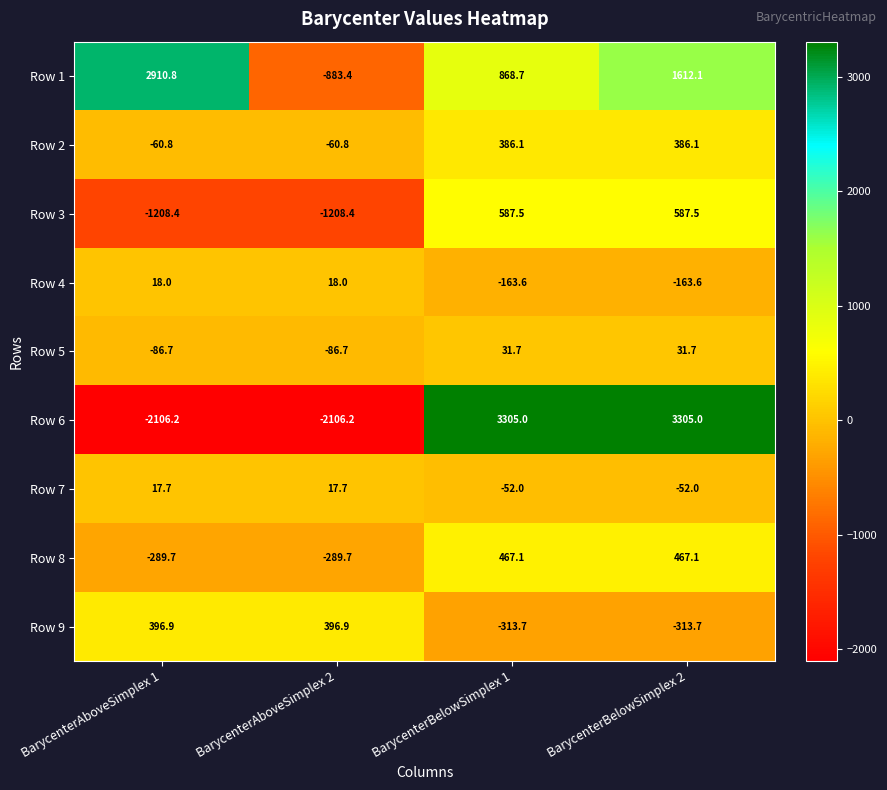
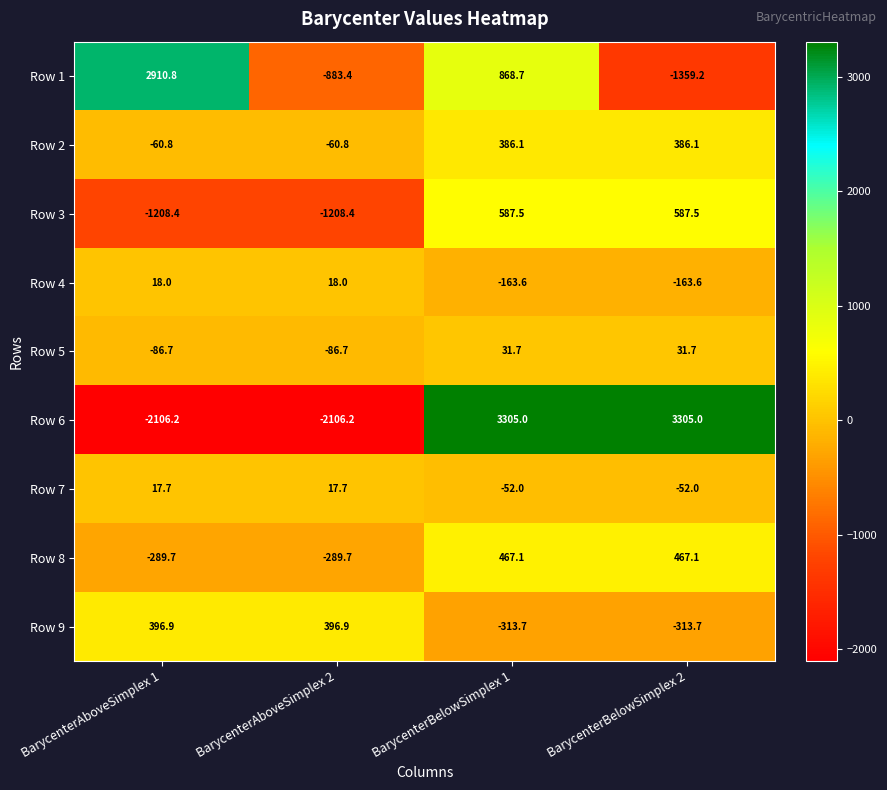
Row 1, BarycenterBelowSimplex 2: 1612.1 -> -1359.2
